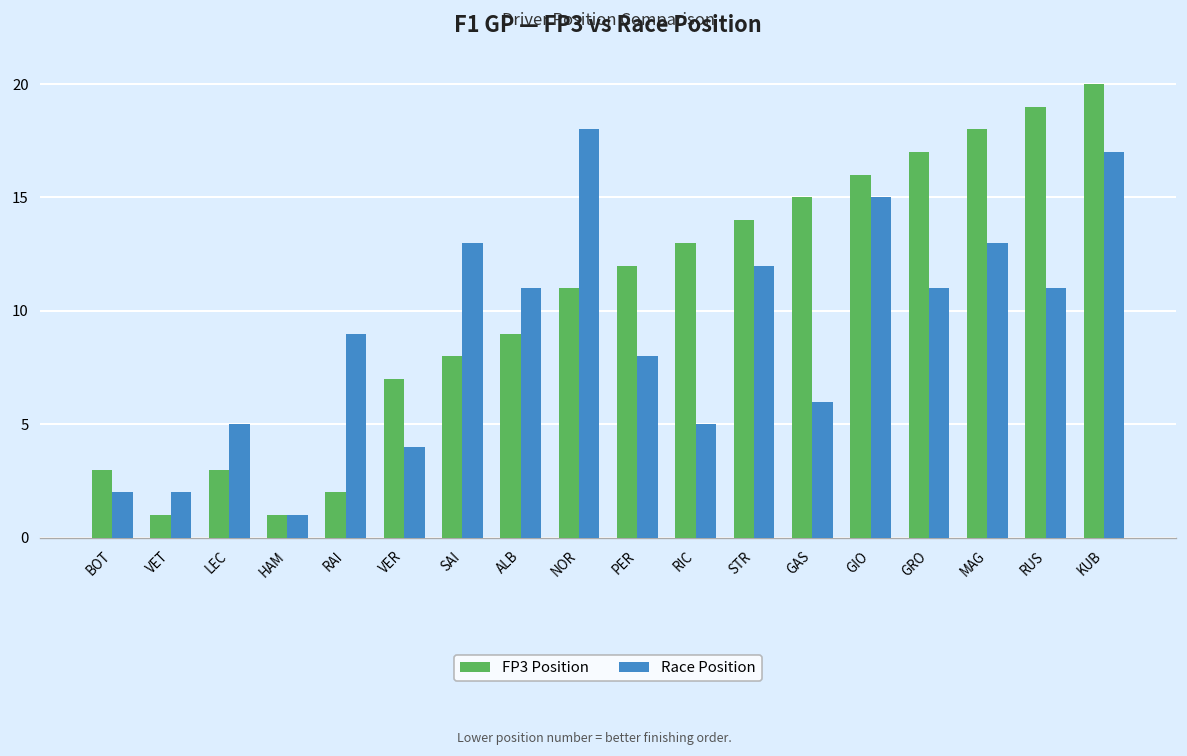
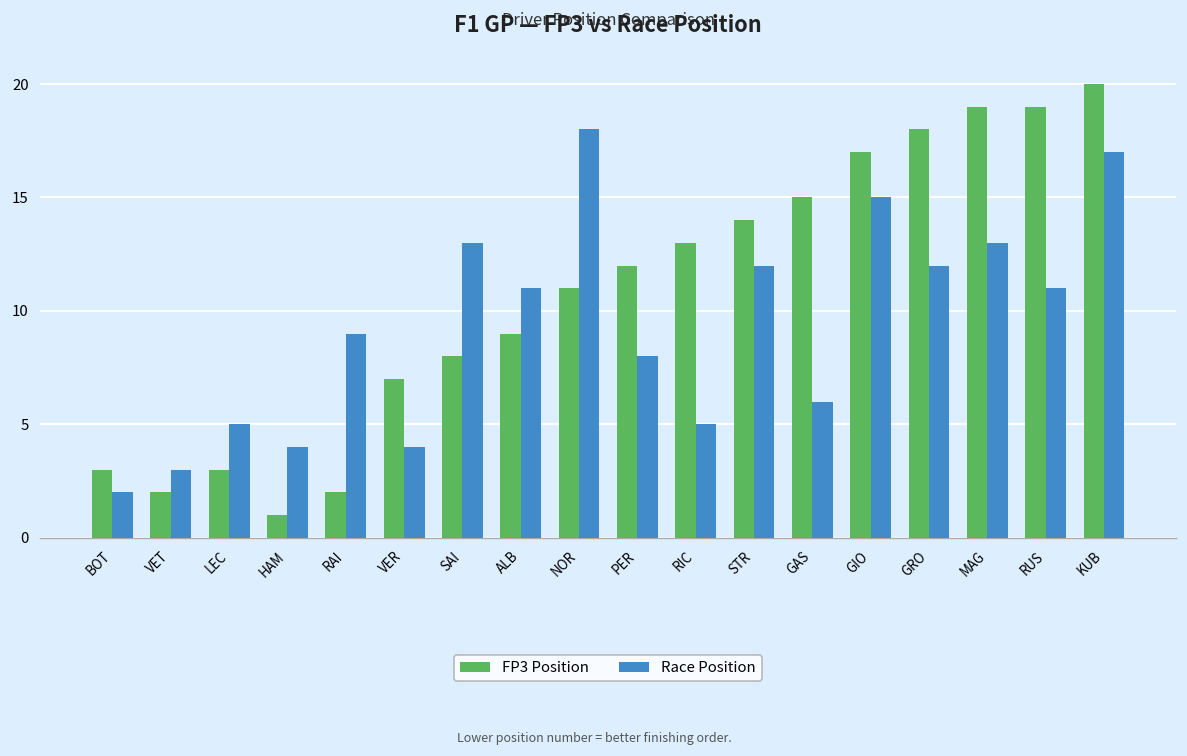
FP3 Position, VET: 1 -> 2
Race Position, VET: 2 -> 3
Race Position, HAM: 1 -> 4
FP3 Position, GIO: 16 -> 17
FP3 Position, GRO: 17 -> 18
Race Position, GRO: 11 -> 12
FP3 Position, MAG: 18 -> 19
